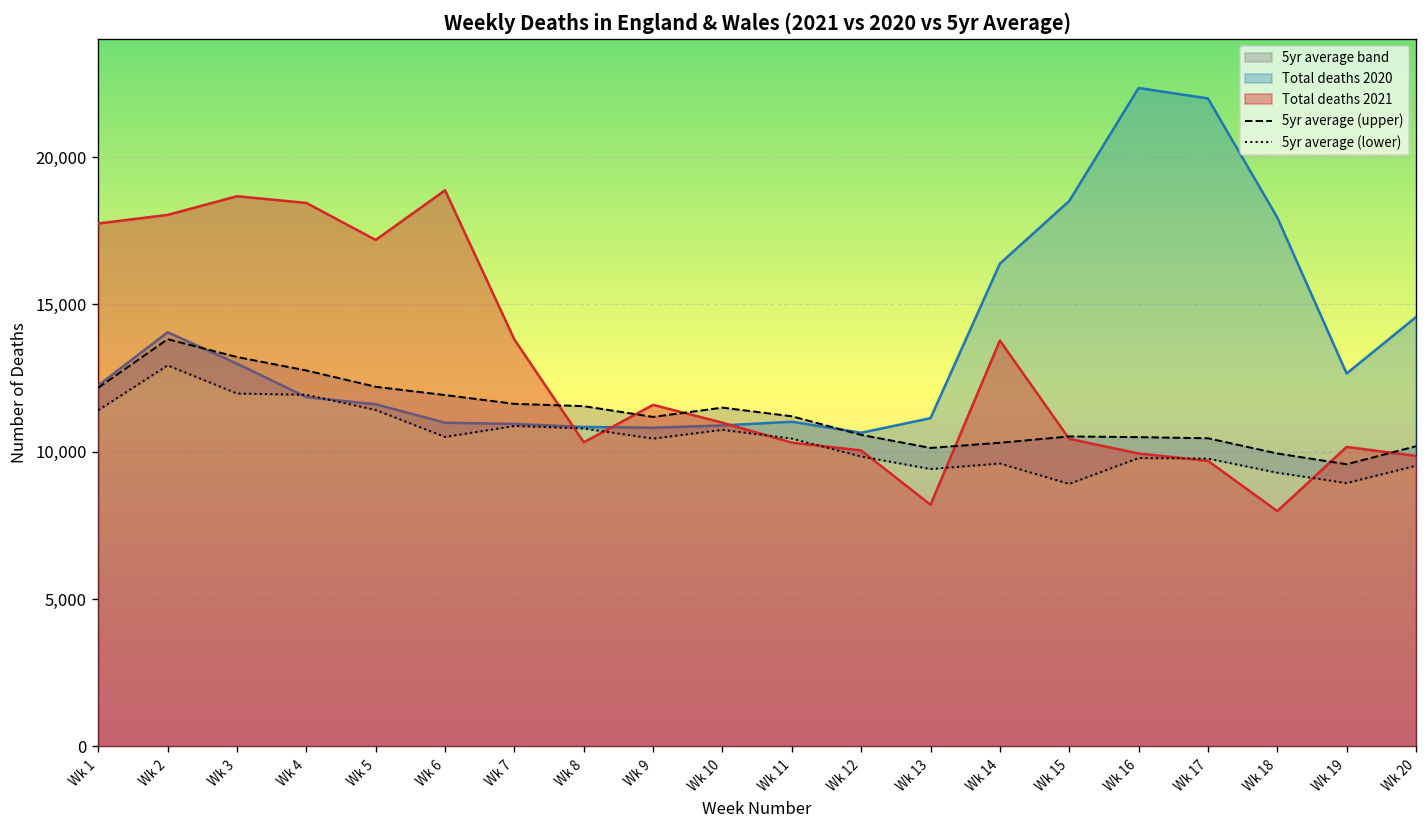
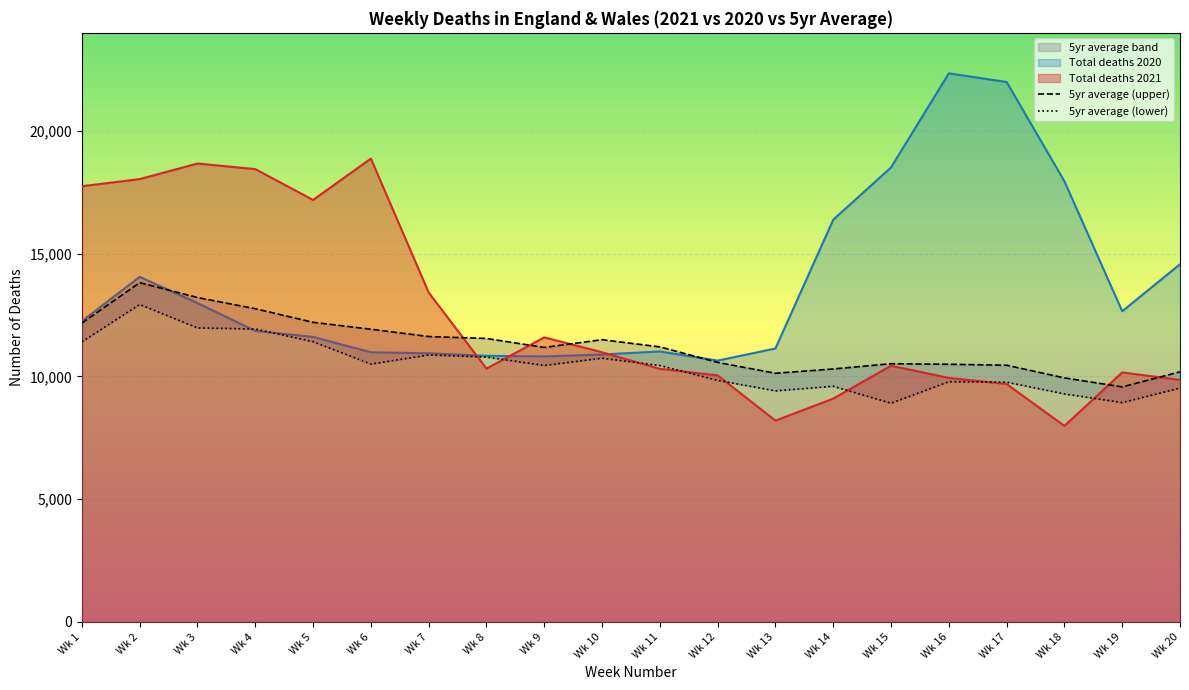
Total deaths 2021, Wk 7: 13,800 -> 13,400
Total deaths 2021, Wk 14: 13,800 -> 9,100
